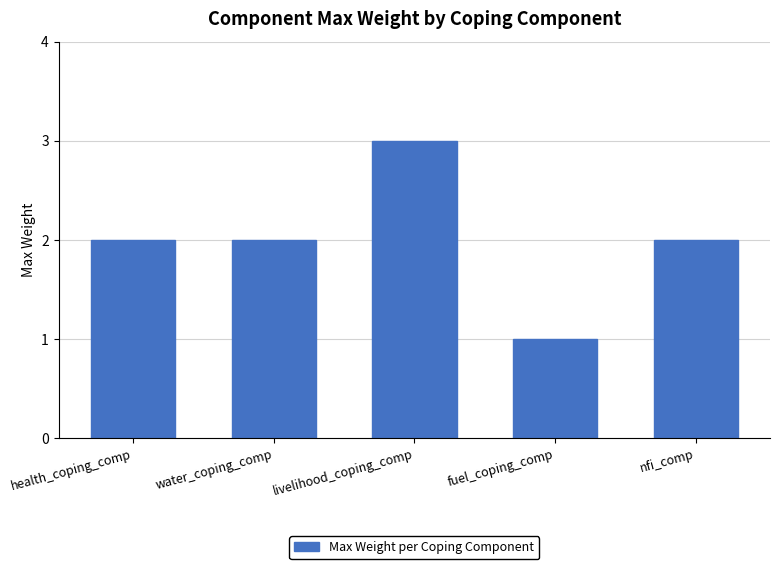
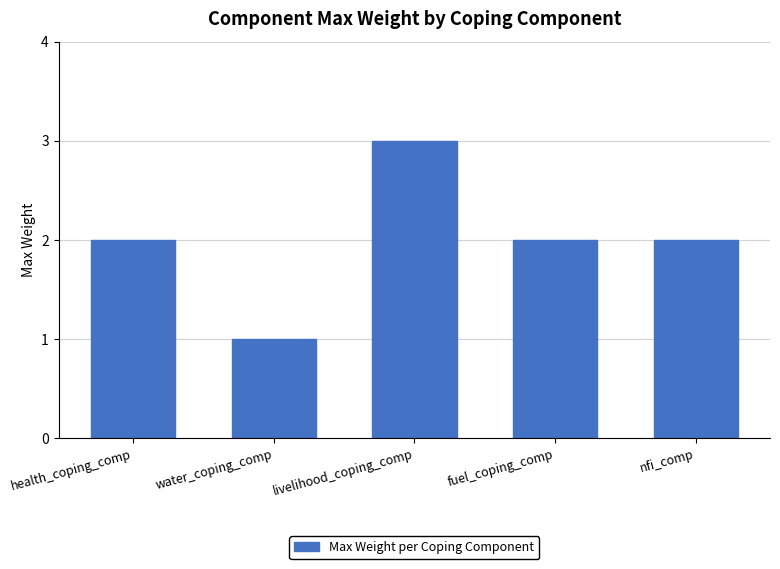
water_coping_comp: 2 -> 1
fuel_coping_comp: 1 -> 2
